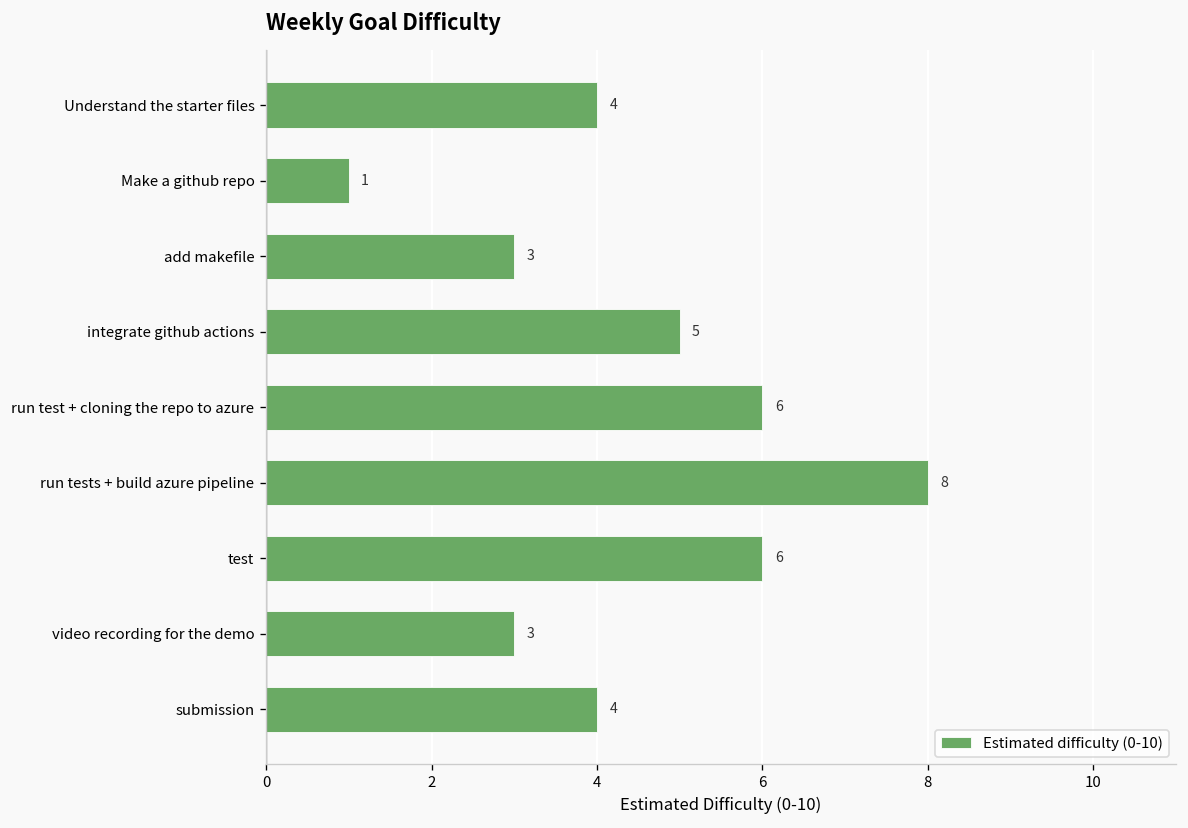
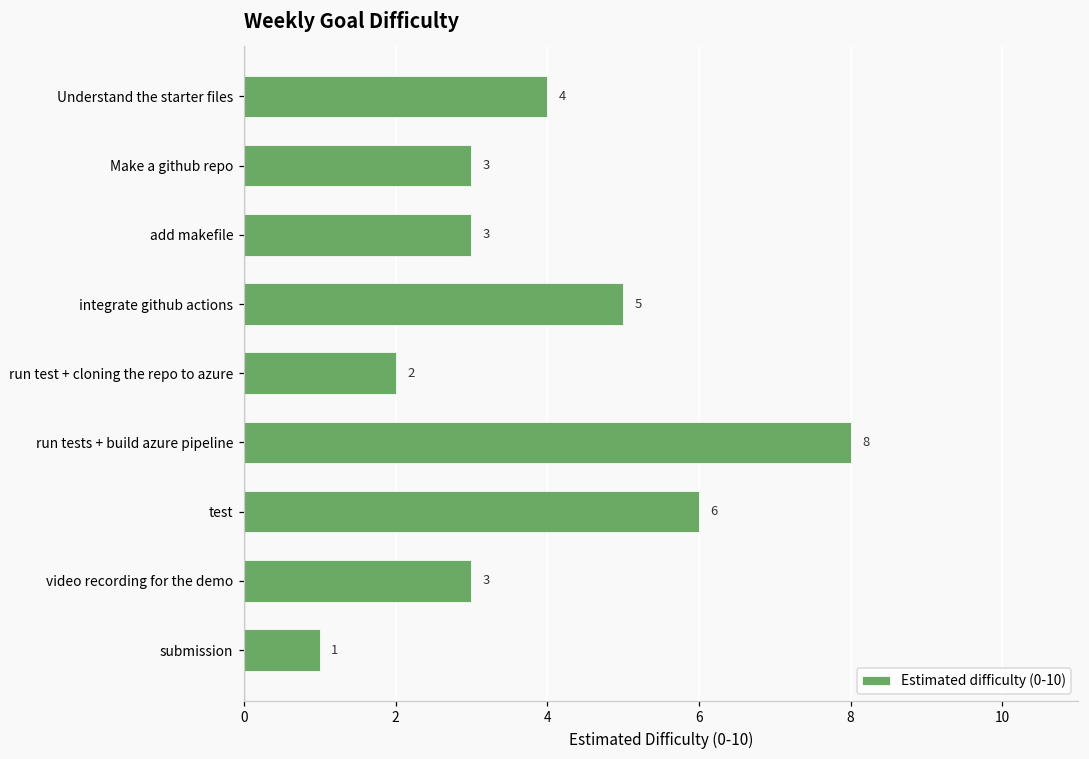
Make a github repo: 1 -> 3
run test + cloning the repo to azure: 6 -> 2
submission: 4 -> 1
